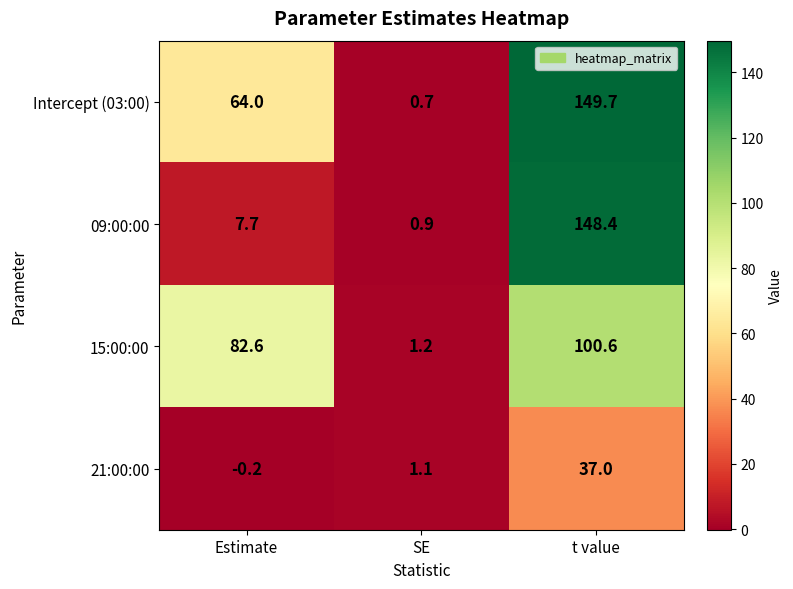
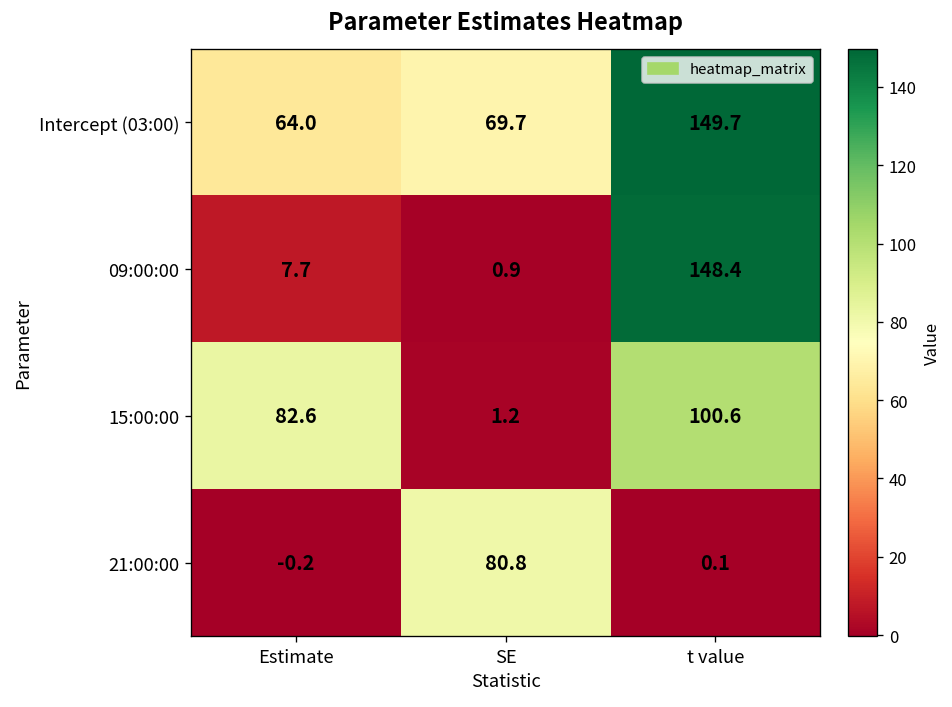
Intercept (03:00), SE: 0.7 -> 69.7
21:00:00, SE: 1.1 -> 80.8
21:00:00, t value: 37.0 -> 0.1
